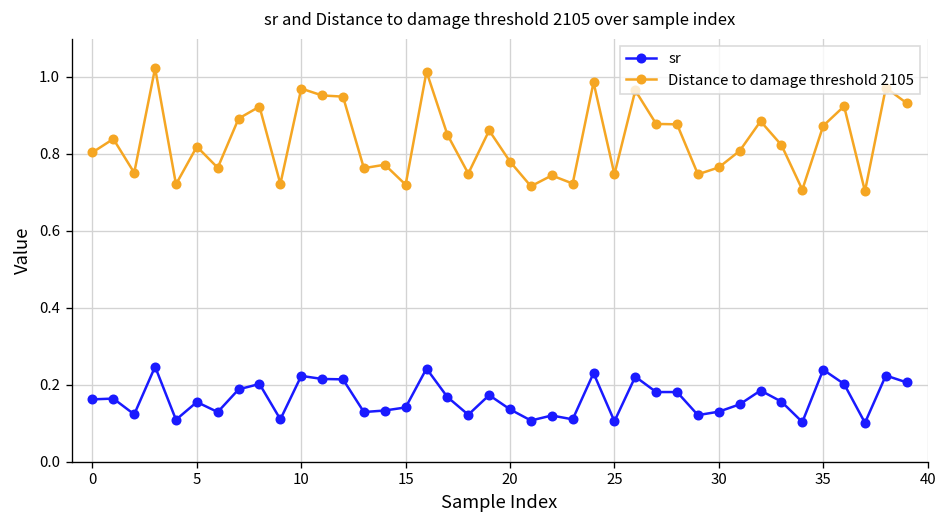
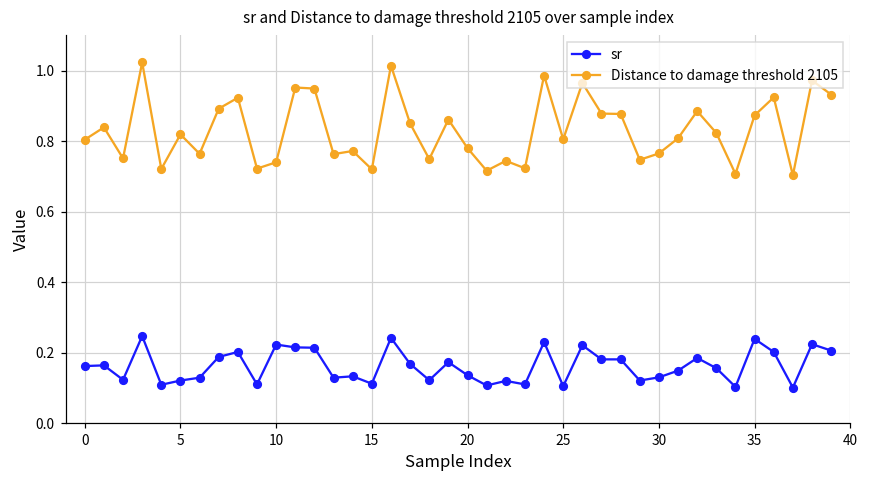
sr, 5: 0.16 -> 0.12
Distance to damage threshold 2105, 10: 0.97 -> 0.74
sr, 15: 0.14 -> 0.11
Distance to damage threshold 2105, 25: 0.75 -> 0.81
